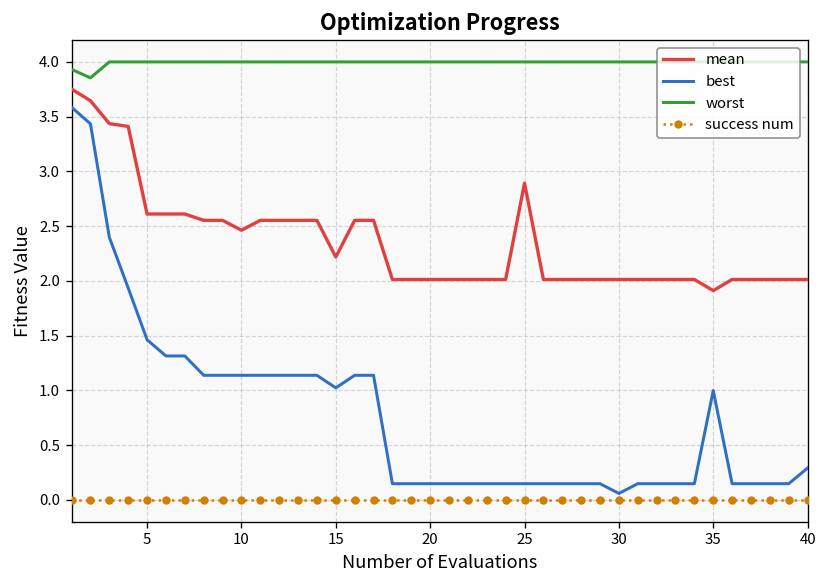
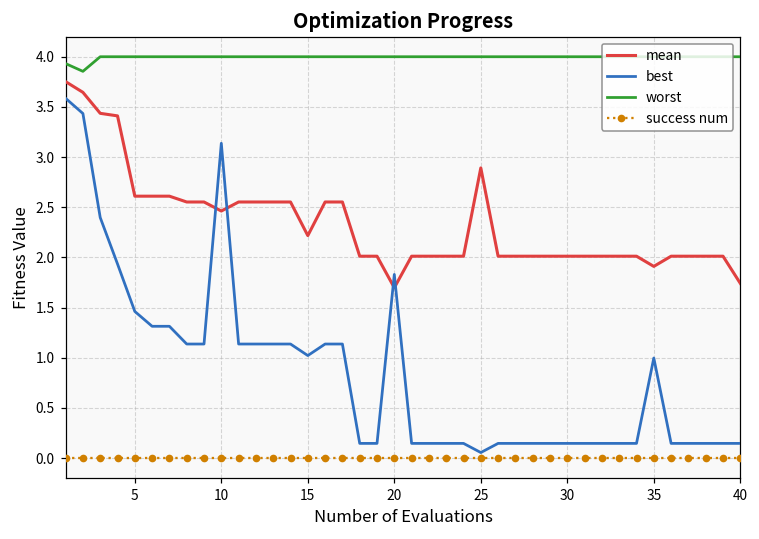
best, 10: 1.1 -> 3.1
mean, 20: 2.0 -> 1.7
best, 20: 0.1 -> 1.8
best, 25: 0.15 -> 0.06
best, 30: 0.06 -> 0.15
mean, 40: 2.0 -> 1.7
best, 40: 0.3 -> 0.1
